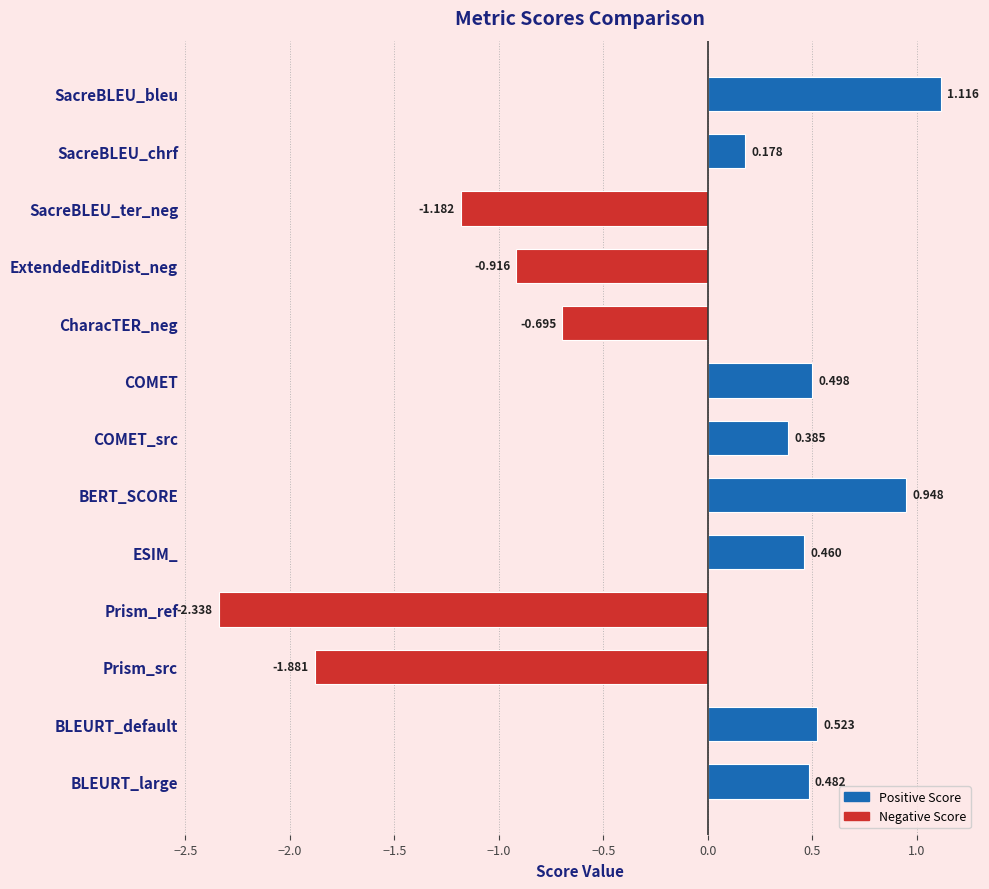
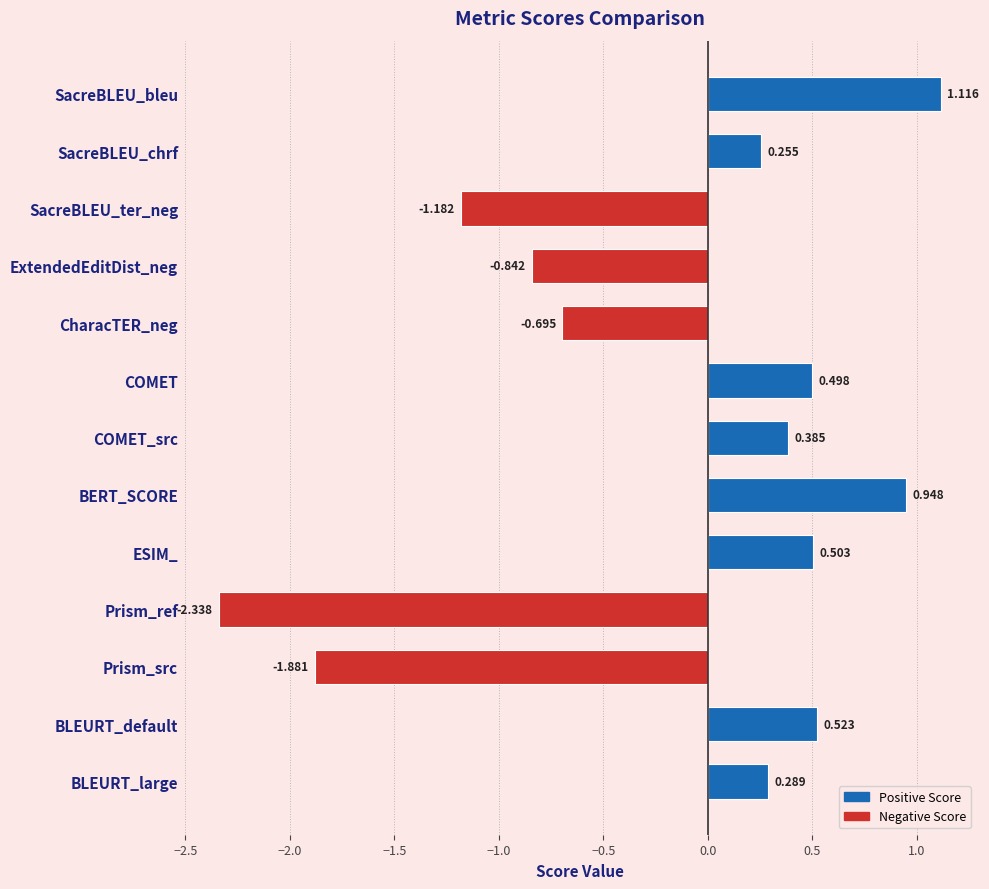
SacreBLEU_chrf: 0.178 -> 0.255
ExtendedEditDist_neg: -0.916 -> -0.842
ESIM_: 0.460 -> 0.503
BLEURT_large: 0.482 -> 0.289
